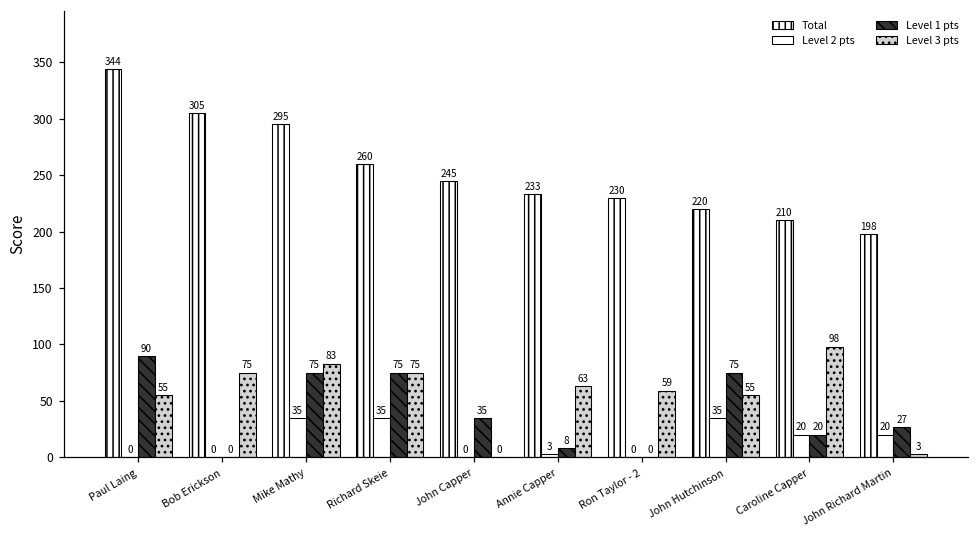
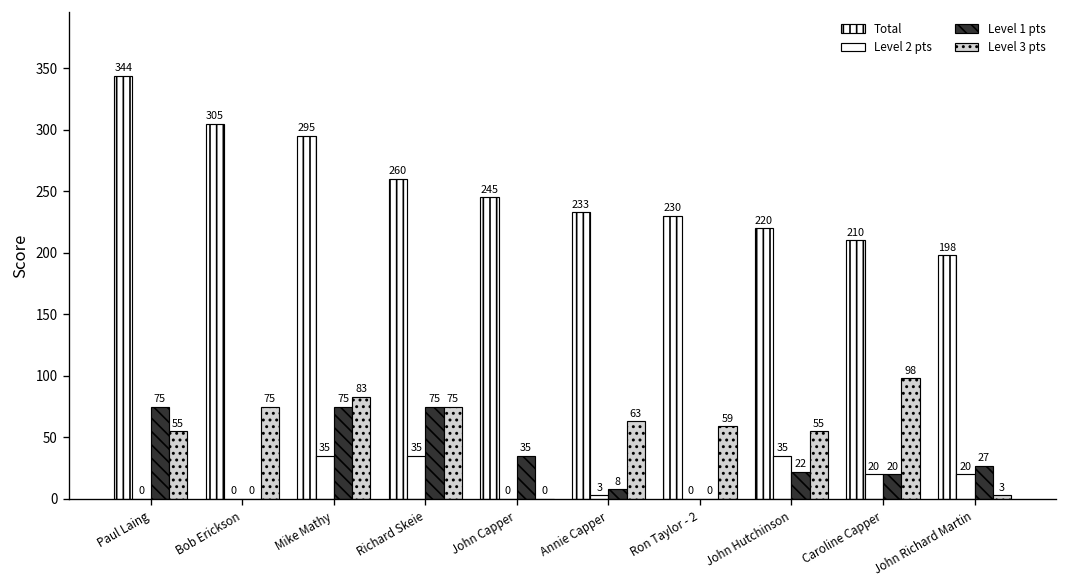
Level 1 pts, Paul Laing: 90 -> 75
Level 1 pts, John Hutchinson: 75 -> 22
